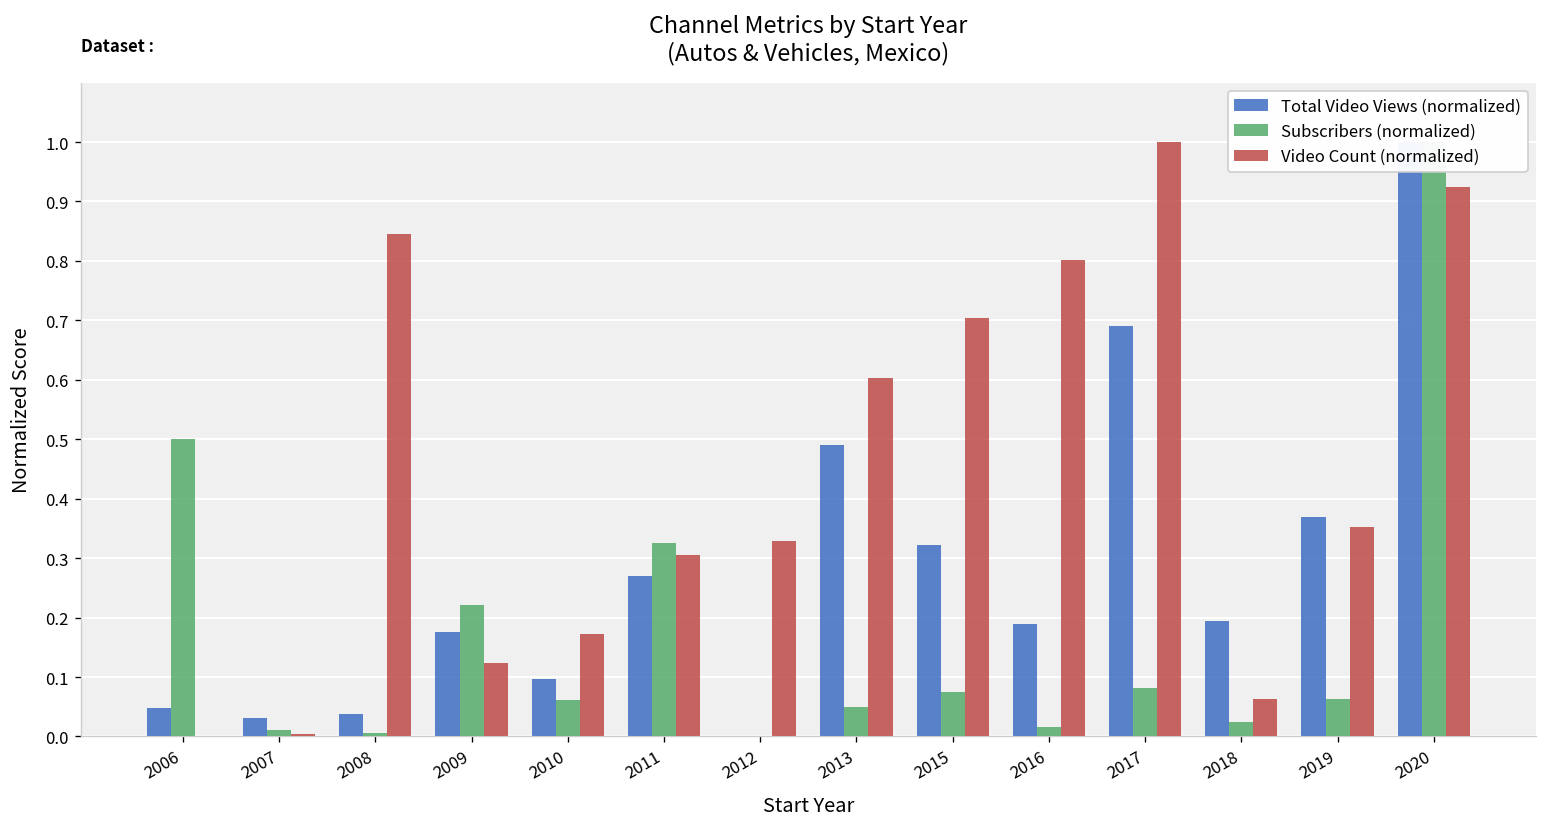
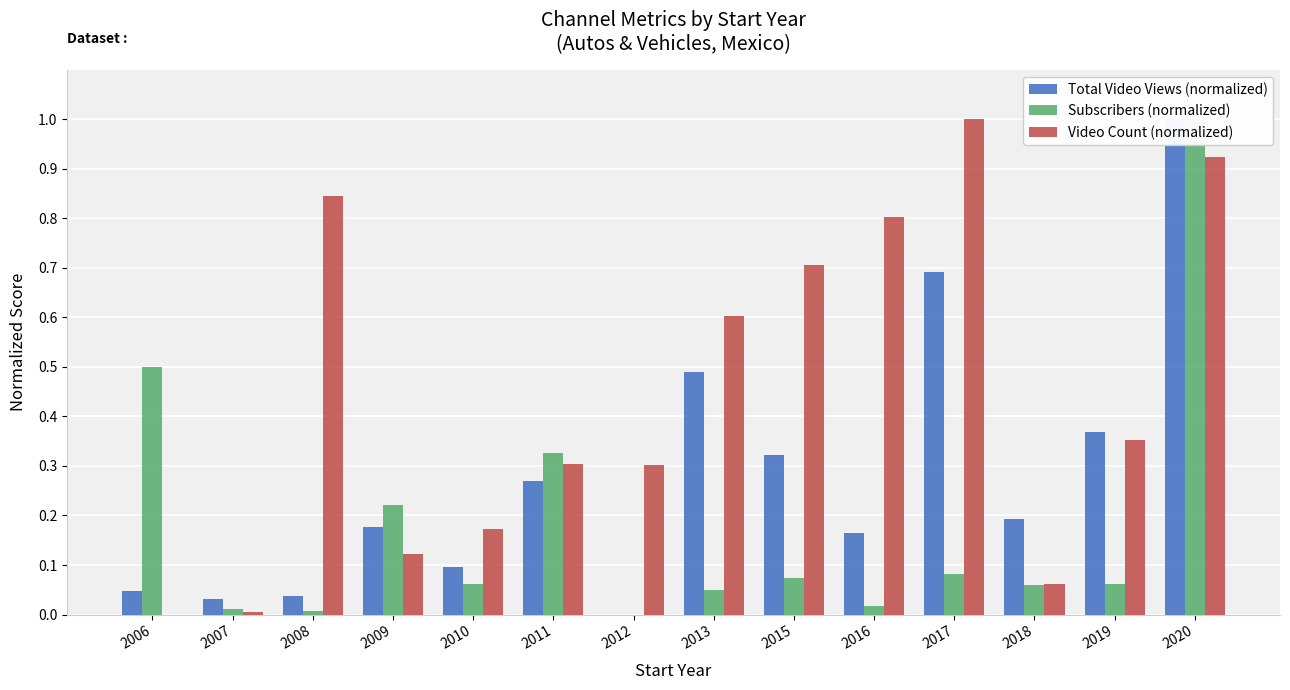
Video Count (normalized), 2012: 0.33 -> 0.30
Total Video Views (normalized), 2016: 0.19 -> 0.17
Subscribers (normalized), 2018: 0.02 -> 0.06
